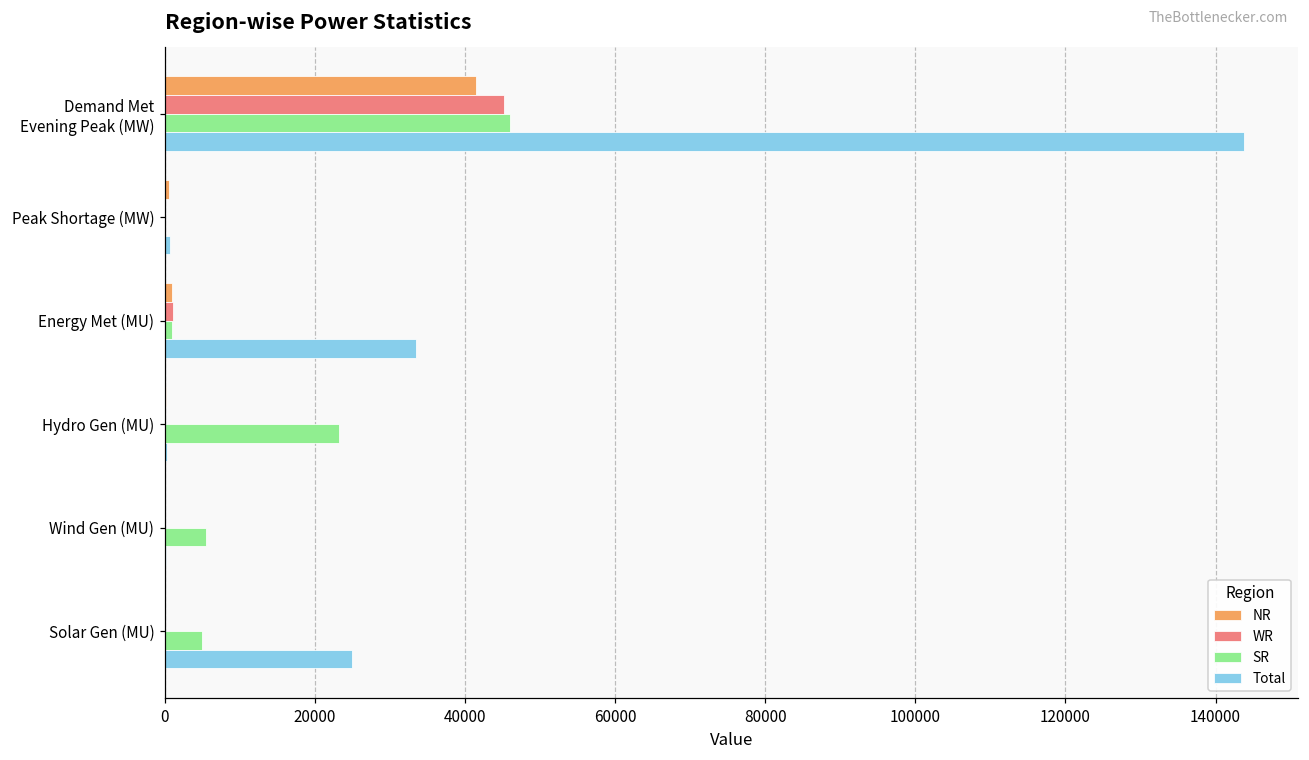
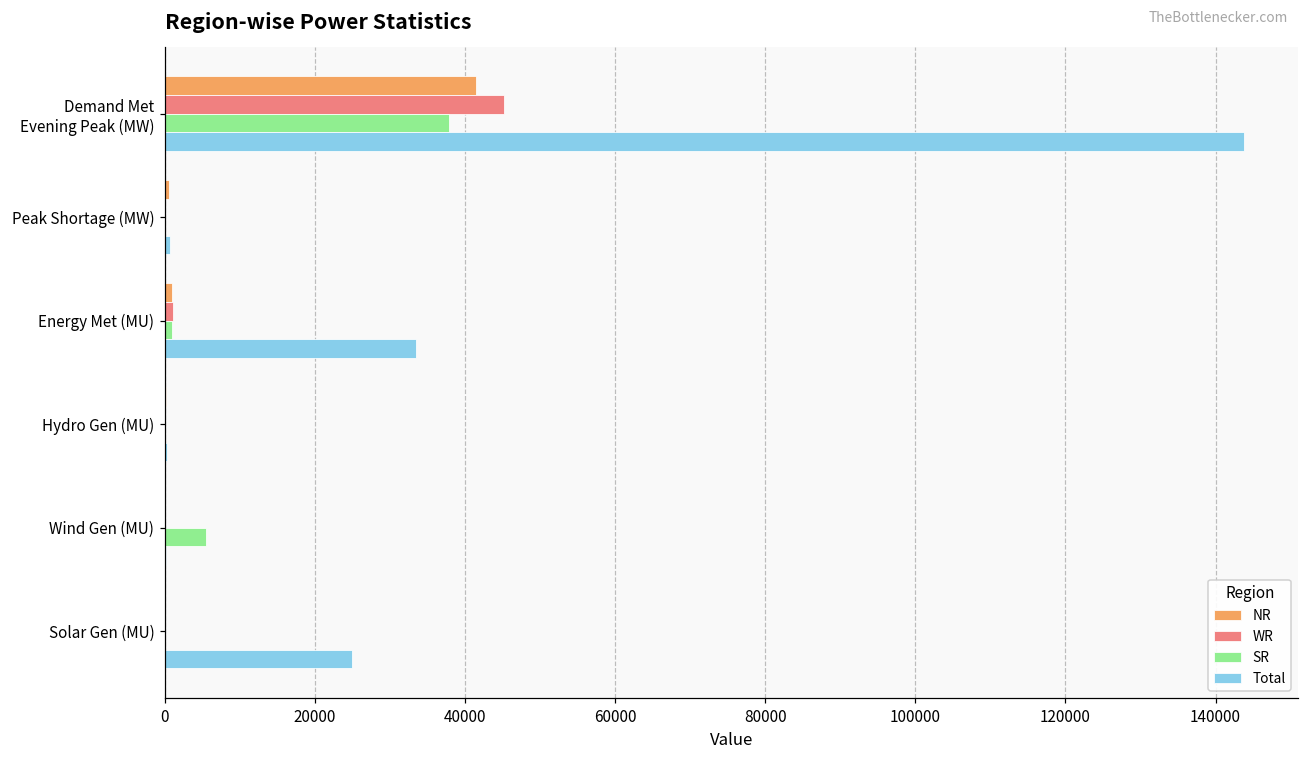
SR, Demand Met Evening Peak (MW): 46000 -> 38000
SR, Hydro Gen (MU): 23000 -> 0
SR, Solar Gen (MU): 5000 -> 0
